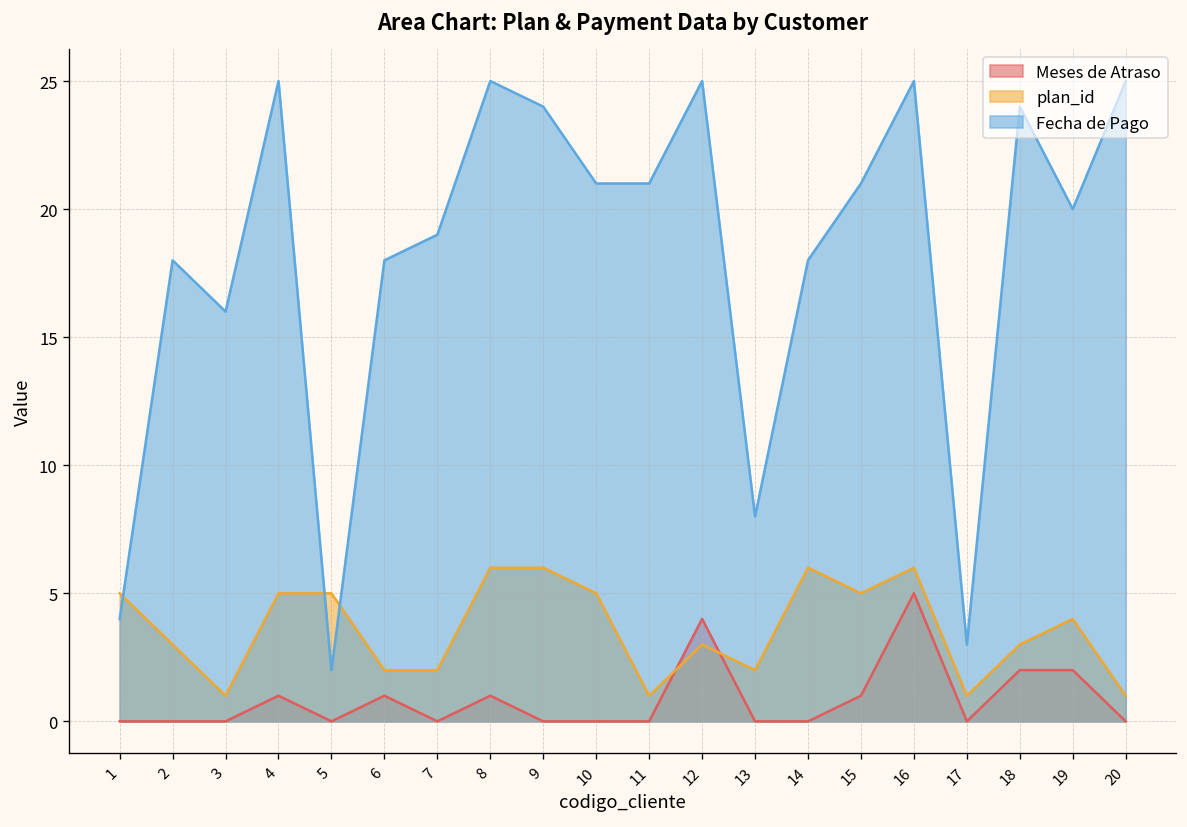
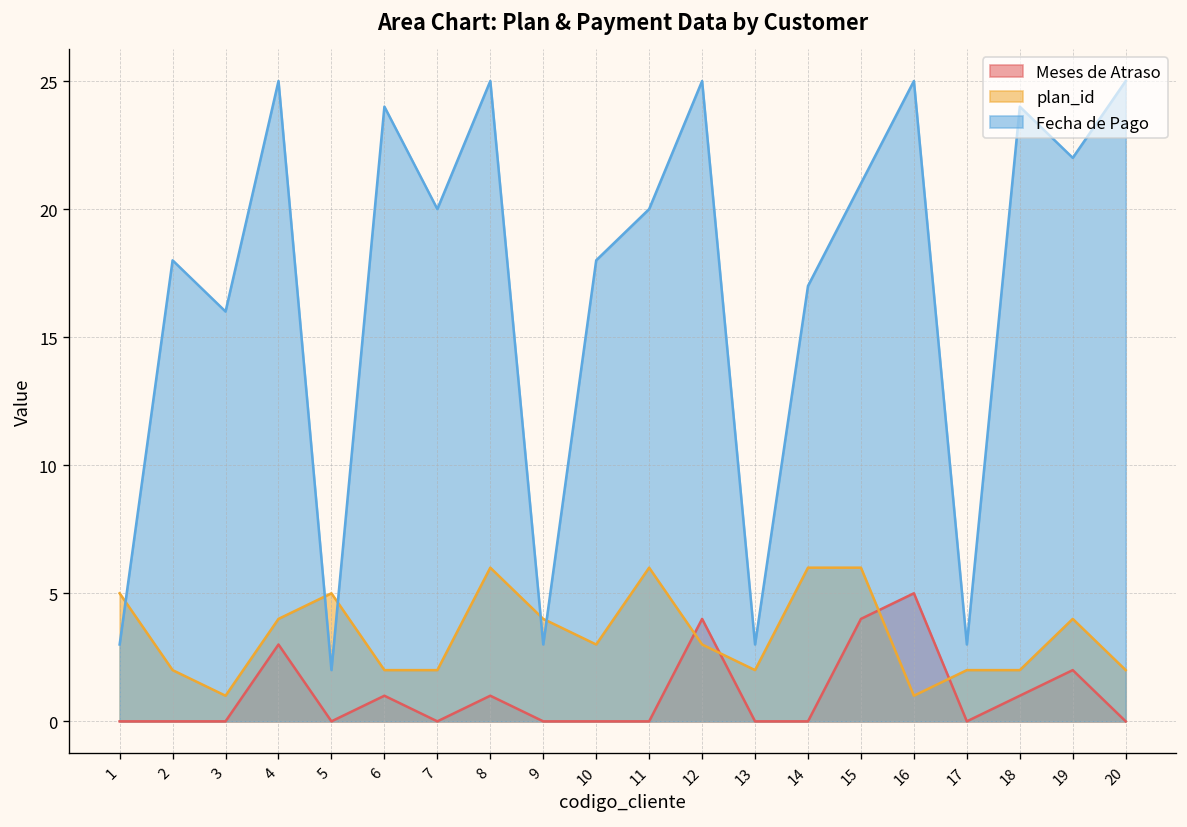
Fecha de Pago, 1: 4 -> 3
plan_id, 2: 3 -> 2
Meses de Atraso, 4: 1 -> 3
plan_id, 4: 5 -> 4
Fecha de Pago, 6: 18 -> 24
Fecha de Pago, 7: 19 -> 20
plan_id, 9: 6 -> 4
Fecha de Pago, 9: 24 -> 3
plan_id, 10: 5 -> 3
Fecha de Pago, 10: 21 -> 18
plan_id, 11: 1 -> 6
Fecha de Pago, 11: 21 -> 20
Fecha de Pago, 13: 8 -> 3
Fecha de Pago, 14: 18 -> 17
Meses de Atraso, 15: 1 -> 4
plan_id, 15: 5 -> 6
plan_id, 16: 6 -> 1
plan_id, 17: 1 -> 2
Meses de Atraso, 18: 2 -> 1
plan_id, 18: 3 -> 2
Fecha de Pago, 19: 20 -> 22
plan_id, 20: 1 -> 2
